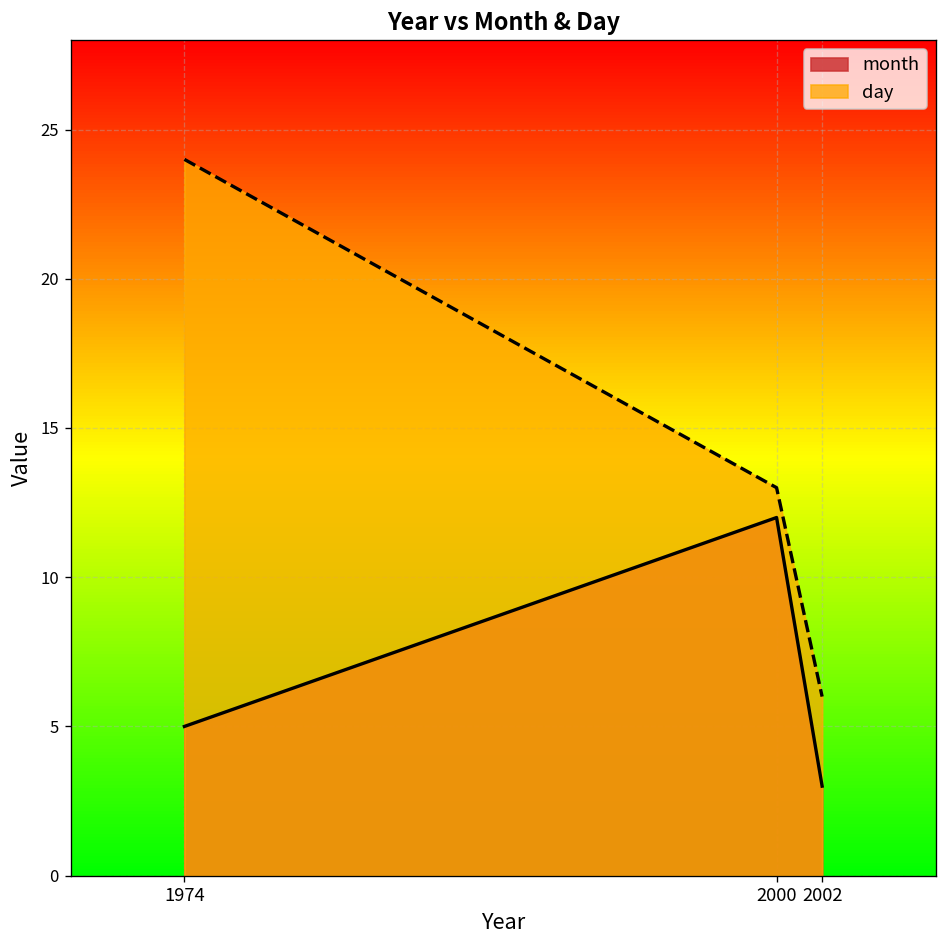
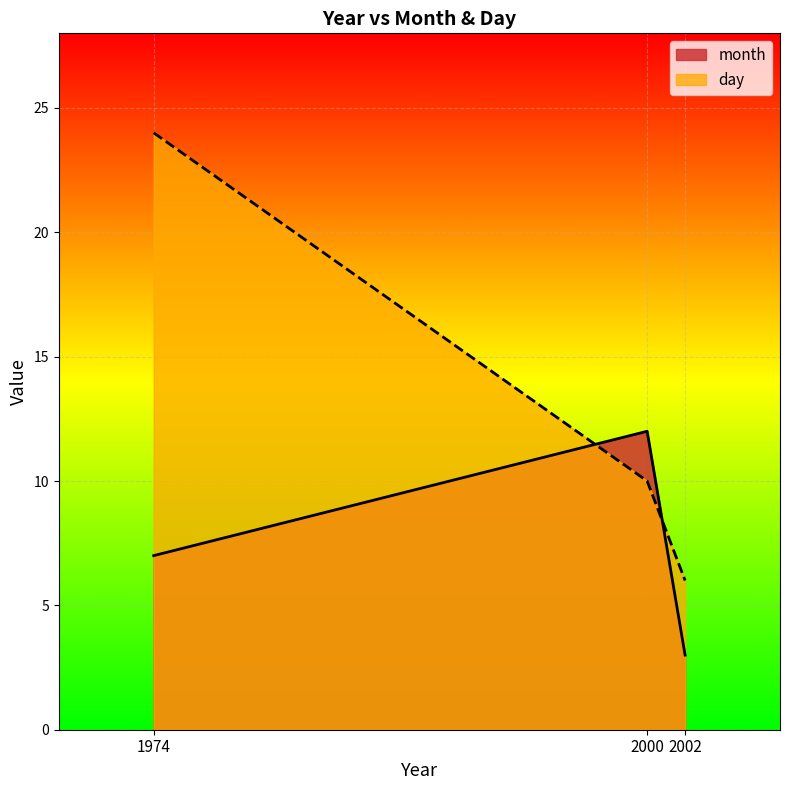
month, 1974: 5 -> 7
day, 2000: 13 -> 10
